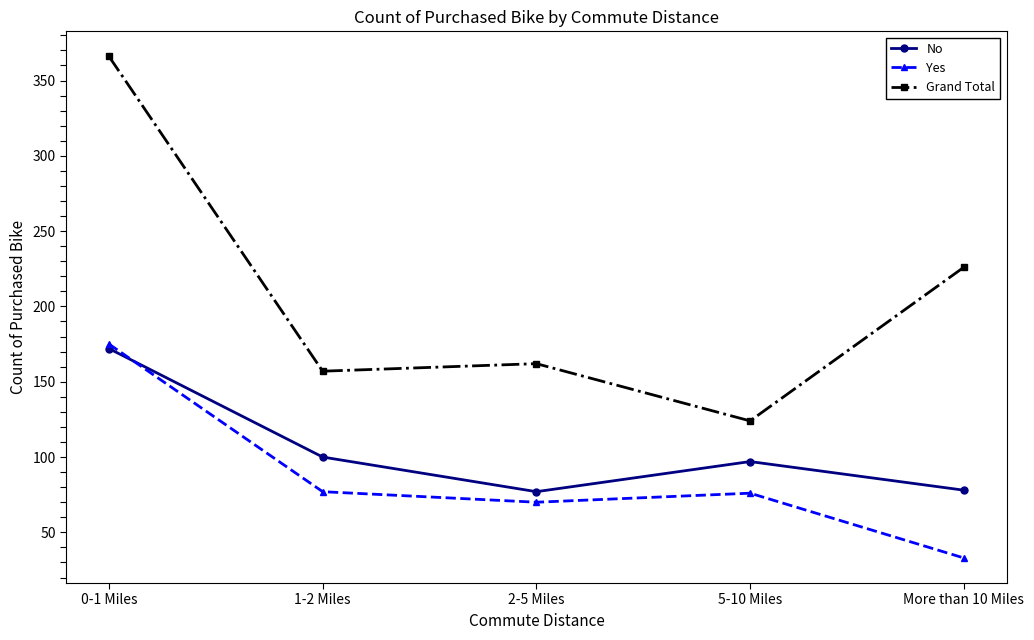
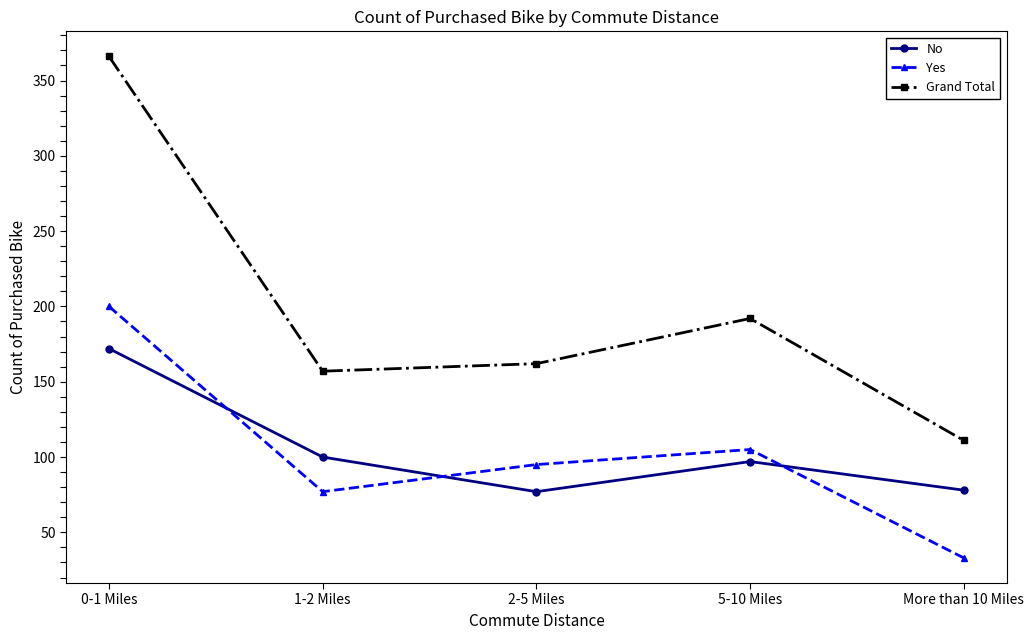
Yes, 0-1 Miles: 175 -> 200
Yes, 2-5 Miles: 70 -> 95
Yes, 5-10 Miles: 76 -> 105
Grand Total, 5-10 Miles: 124 -> 192
Grand Total, More than 10 Miles: 226 -> 111
